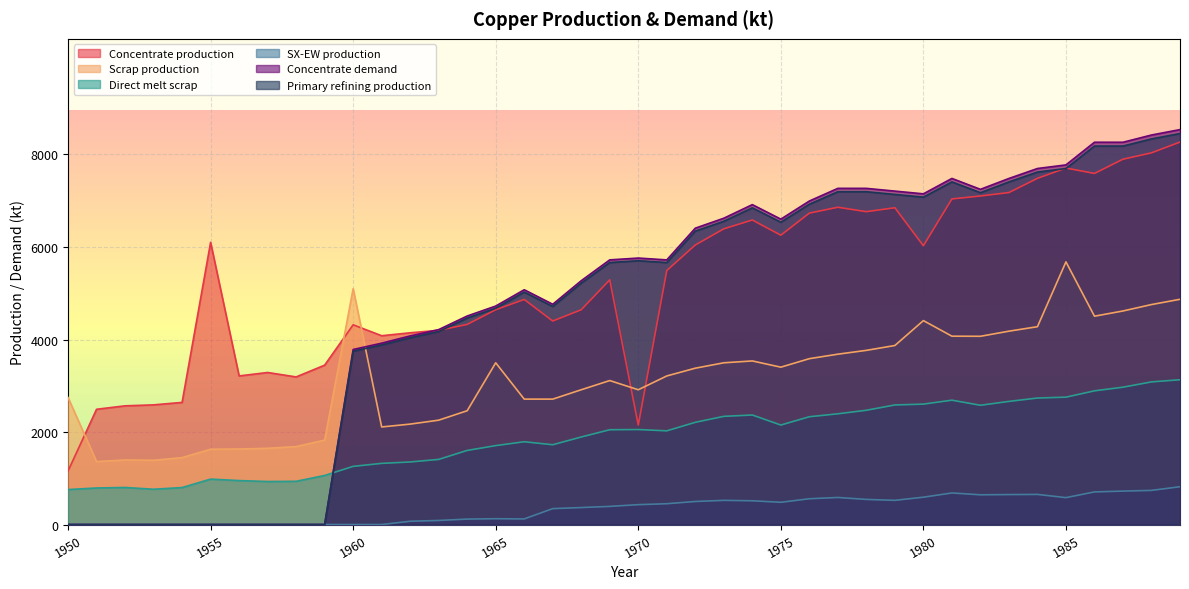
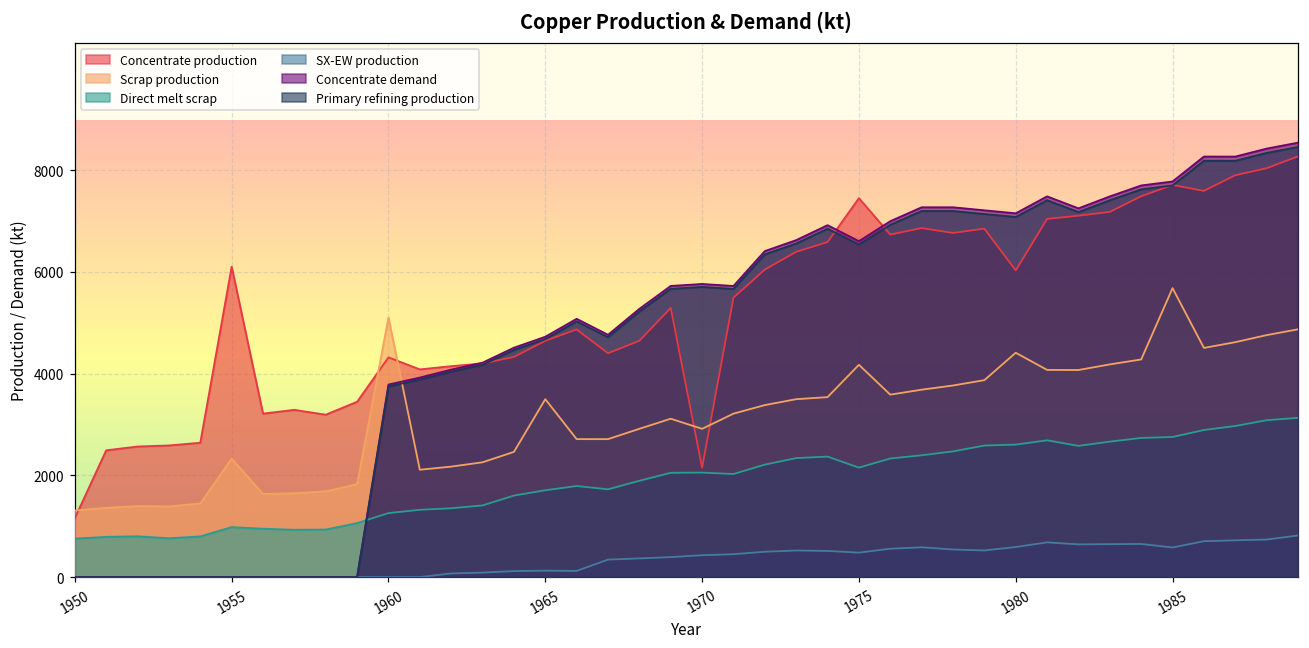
Scrap production, 1950: 2700 -> 1300
Scrap production, 1955: 1600 -> 2300
Concentrate production, 1975: 6300 -> 7400
Scrap production, 1975: 3400 -> 4200
